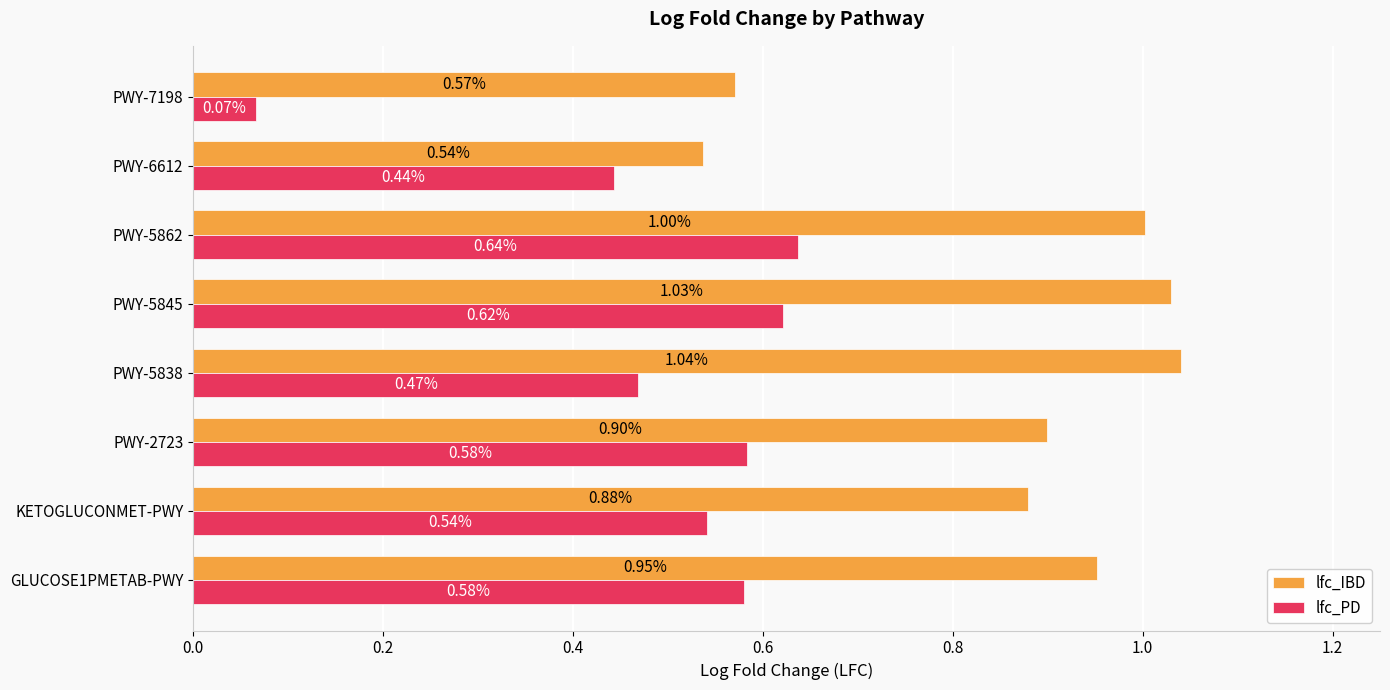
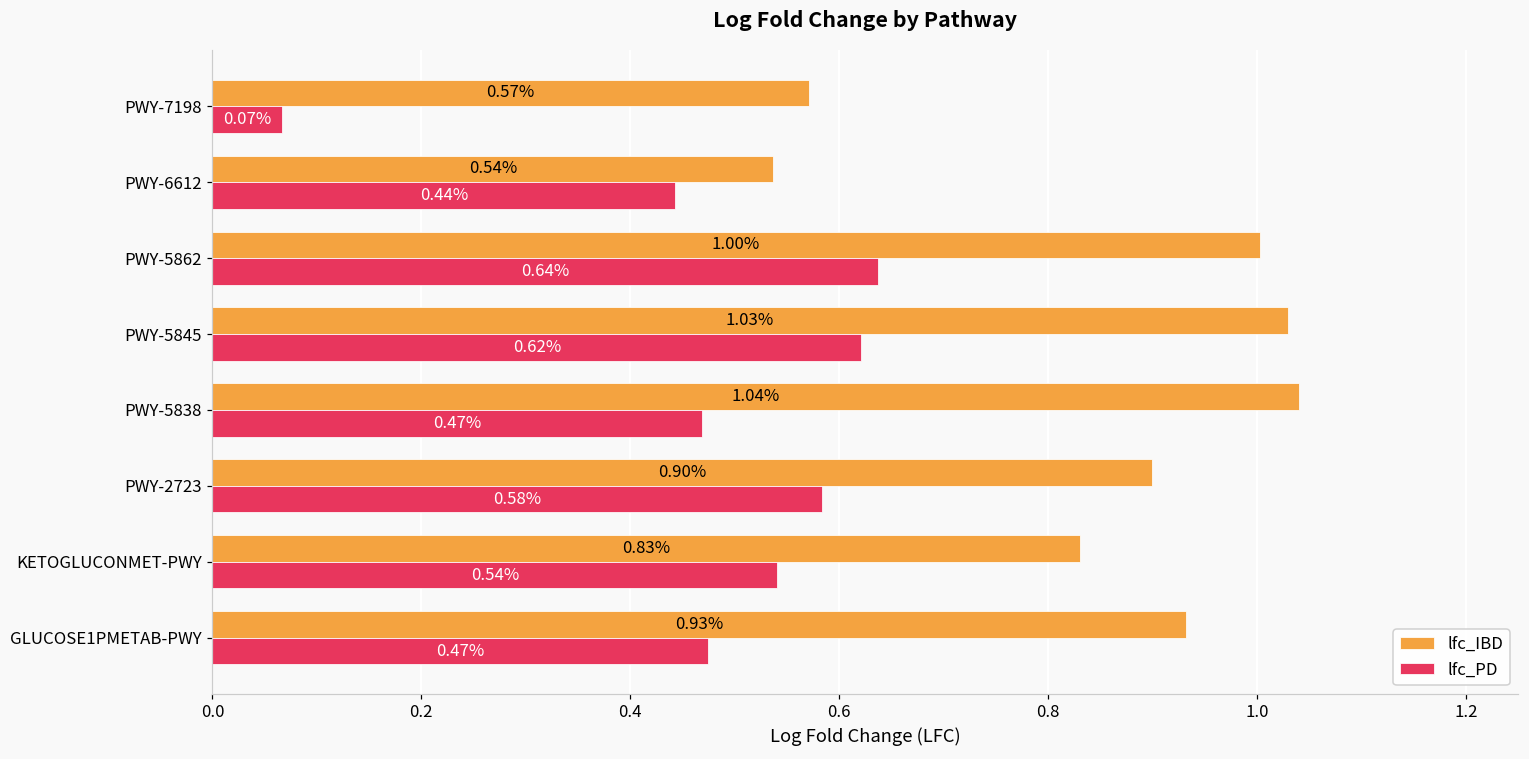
lfc_IBD, KETOGLUCONMET-PWY: 0.88% -> 0.83%
lfc_IBD, GLUCOSE1PMETAB-PWY: 0.95% -> 0.93%
lfc_PD, GLUCOSE1PMETAB-PWY: 0.58% -> 0.47%
